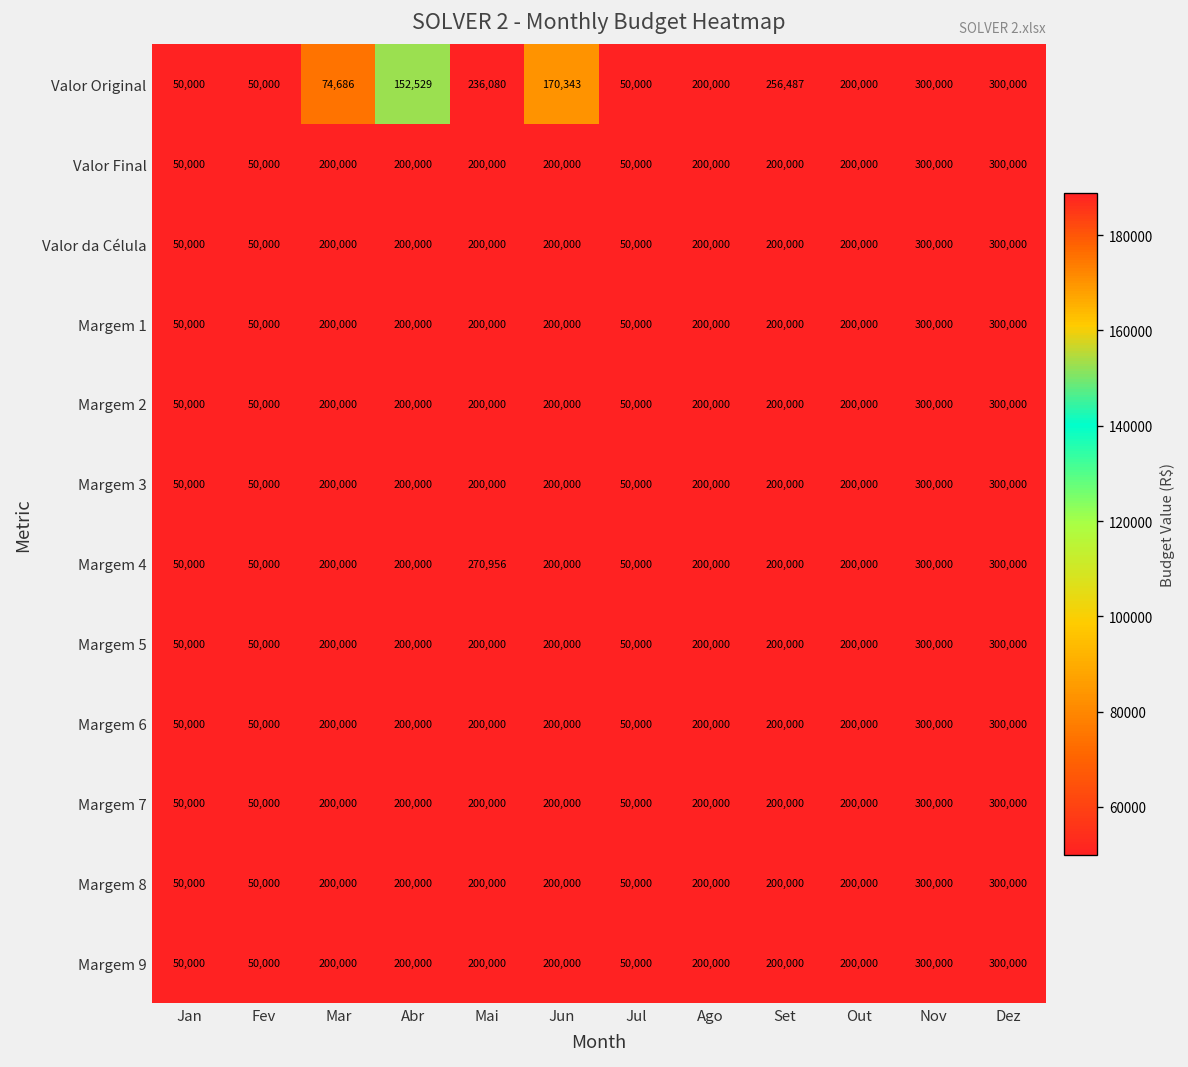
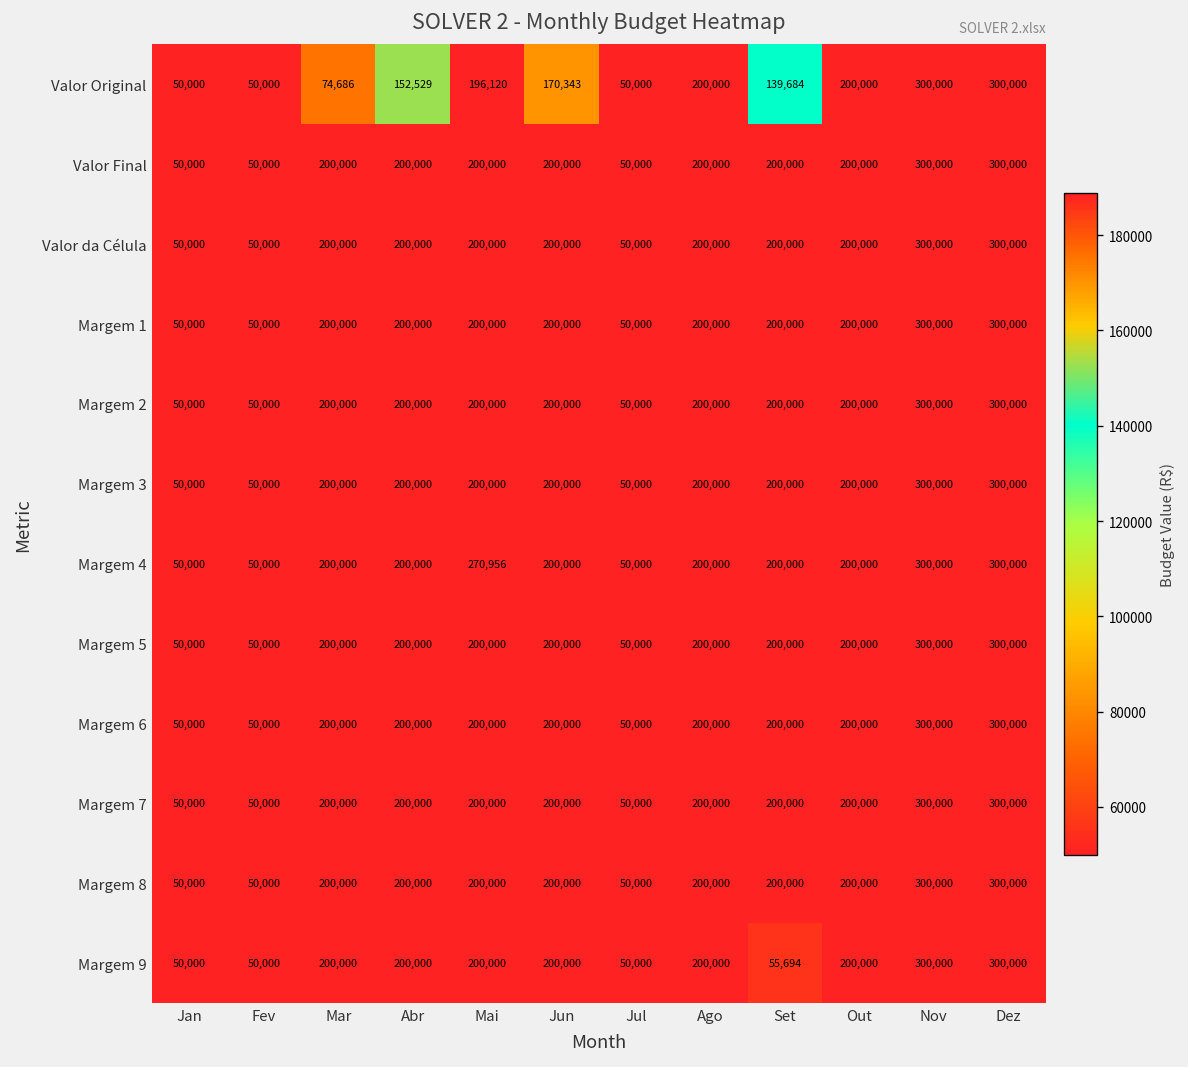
Valor Original, Mai: 236,080 -> 196,120
Valor Original, Set: 256,487 -> 139,684
Margem 9, Set: 200,000 -> 55,694
